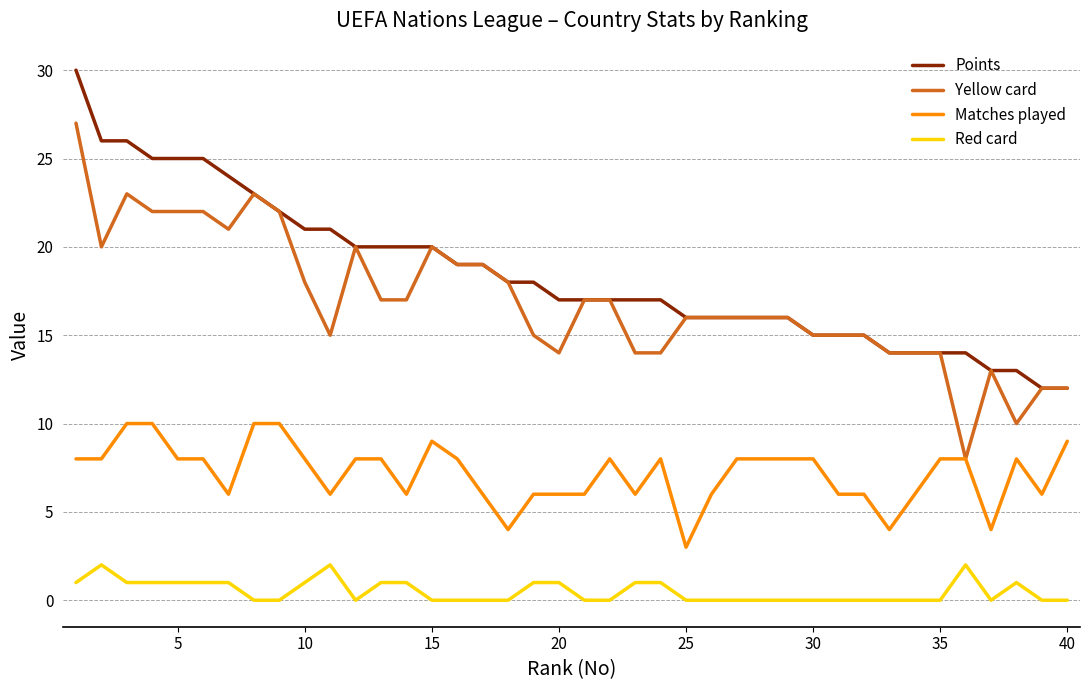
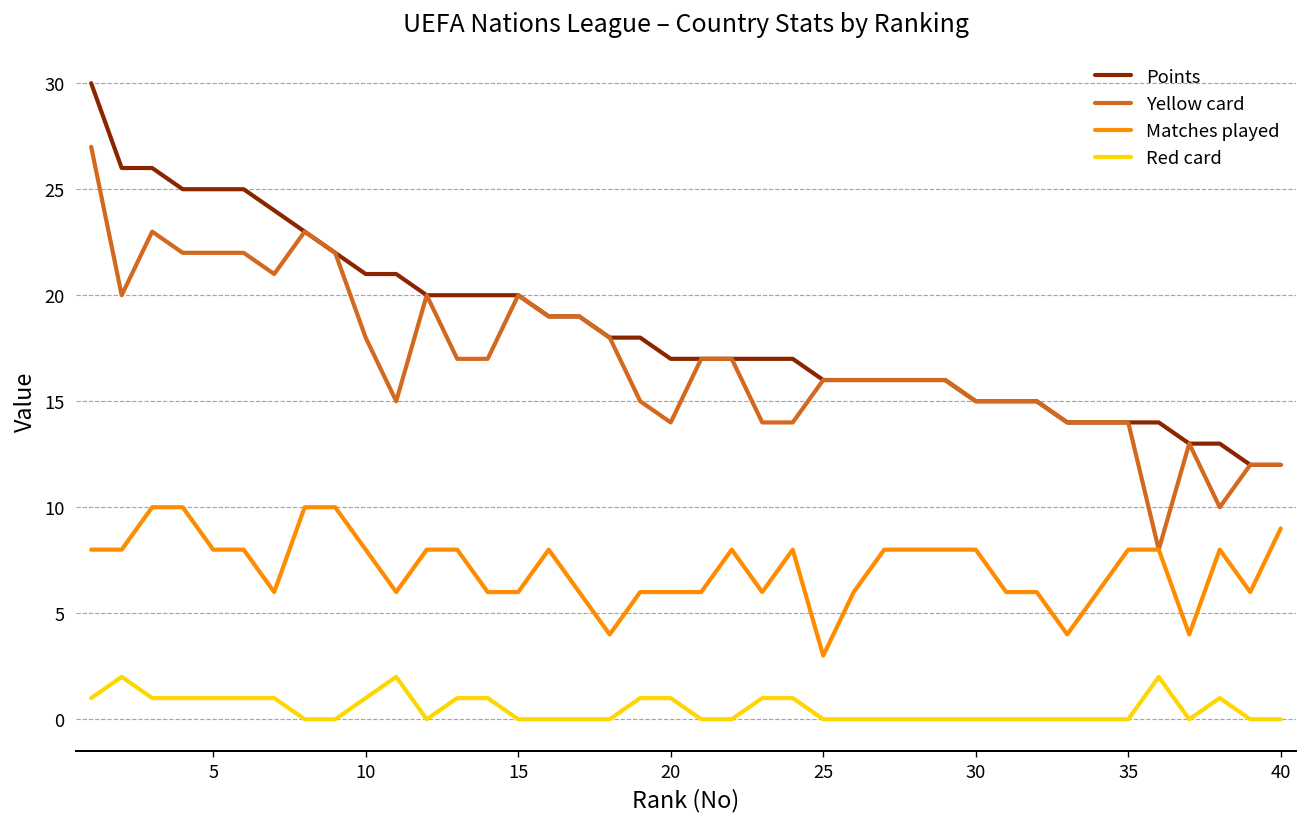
Matches played, 15: 9 -> 6
